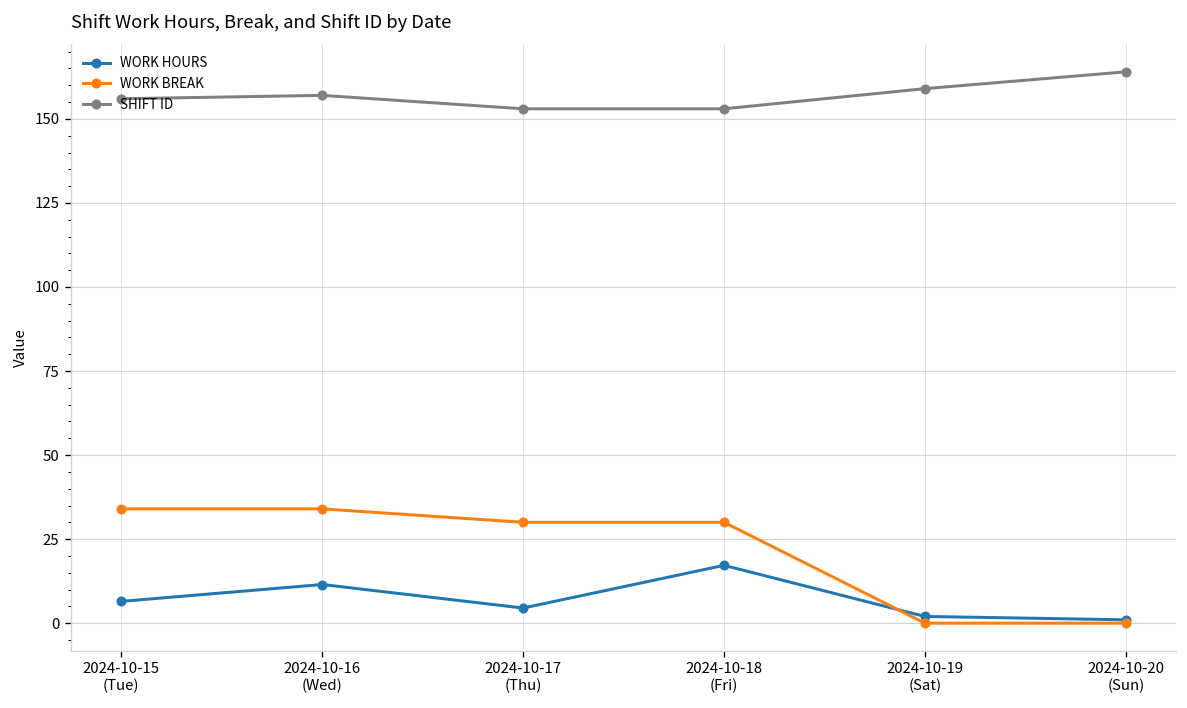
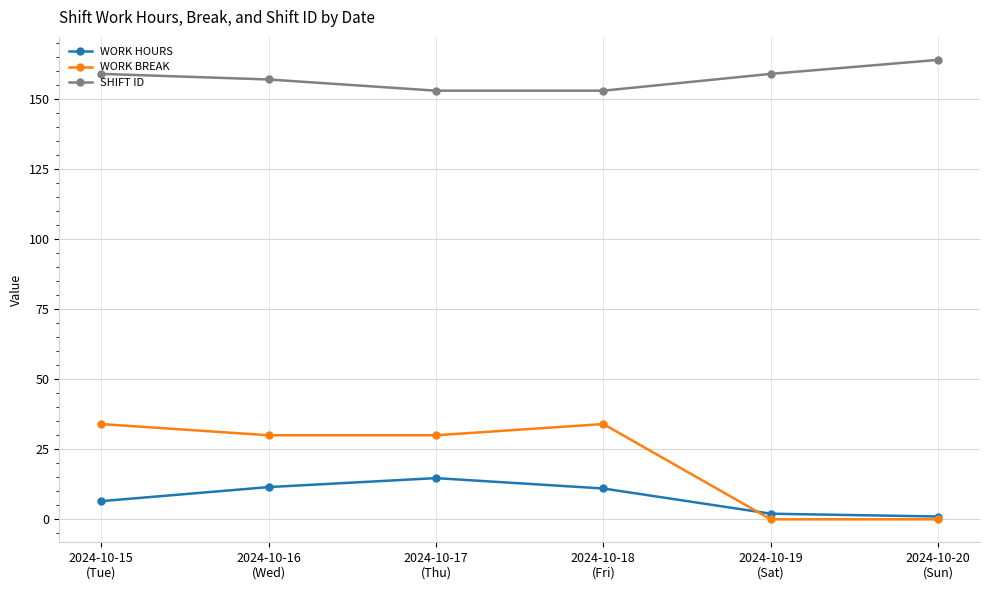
SHIFT ID, 2024-10-15 (Tue): 156 -> 159
WORK BREAK, 2024-10-16 (Wed): 34 -> 30
WORK HOURS, 2024-10-17 (Thu): 5 -> 15
WORK HOURS, 2024-10-18 (Fri): 17 -> 11
WORK BREAK, 2024-10-18 (Fri): 30 -> 34
